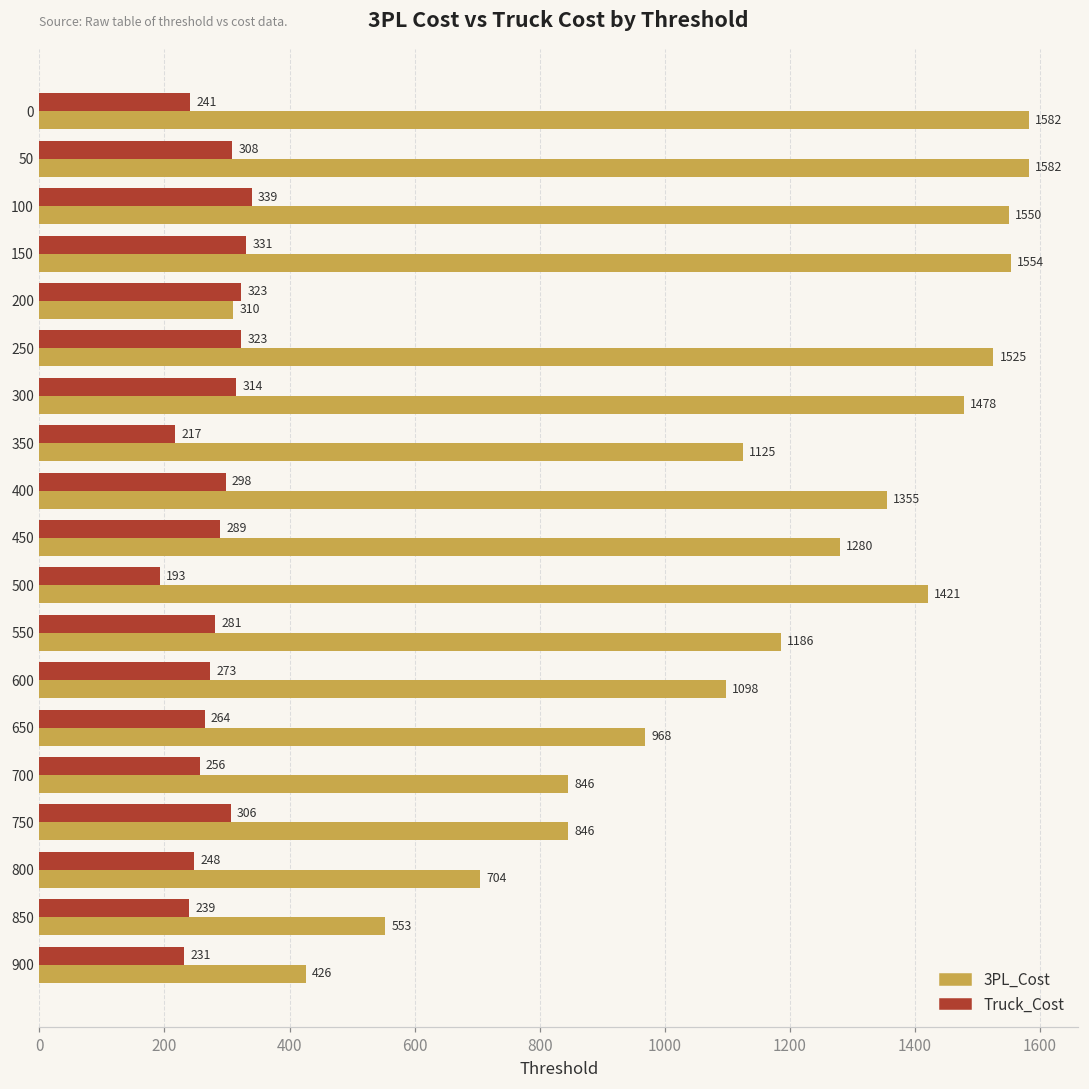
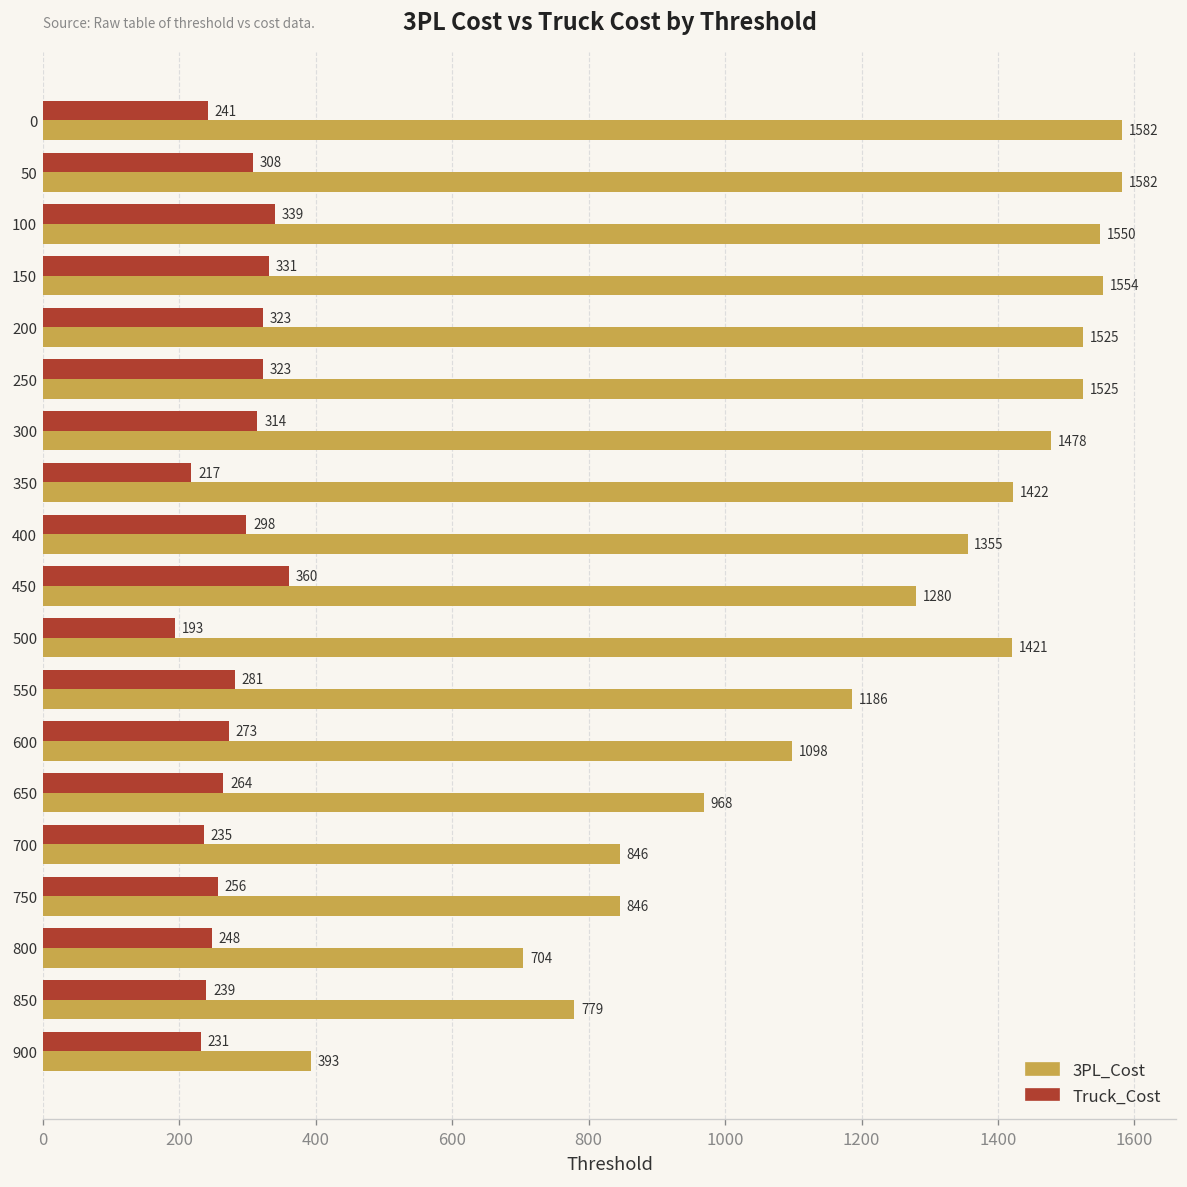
3PL_Cost, 200: 310 -> 1525
3PL_Cost, 350: 1125 -> 1422
Truck_Cost, 450: 289 -> 360
Truck_Cost, 700: 256 -> 235
Truck_Cost, 750: 306 -> 256
3PL_Cost, 850: 553 -> 779
3PL_Cost, 900: 426 -> 393
